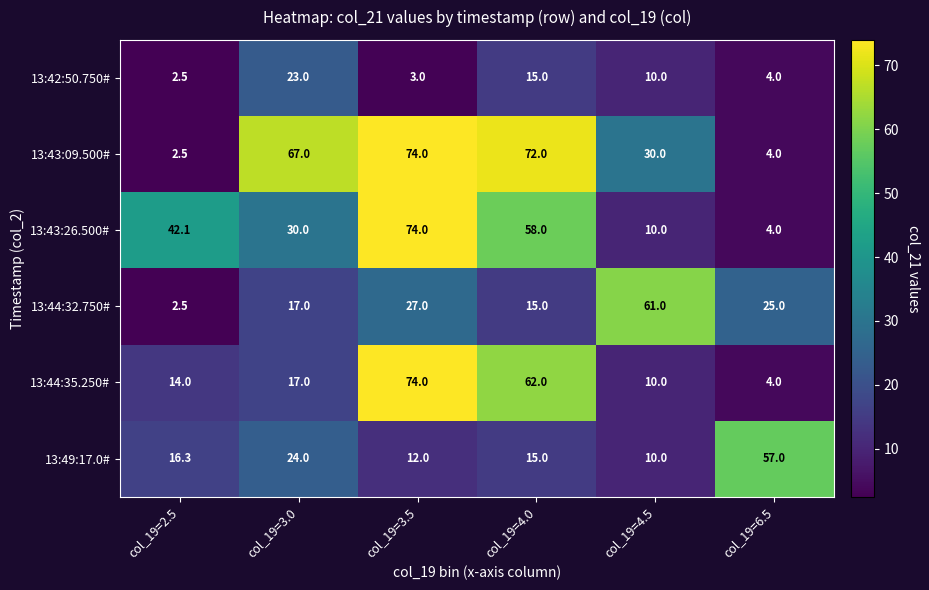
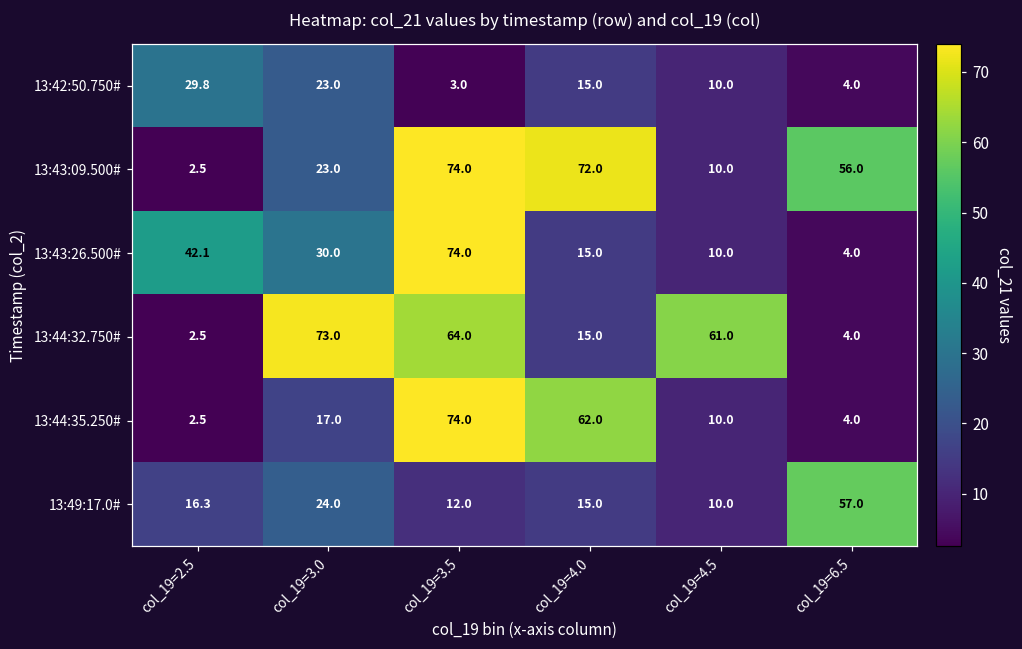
13:42:50.750#, col_19=2.5: 2.5 -> 29.8
13:43:09.500#, col_19=3.0: 67.0 -> 23.0
13:43:09.500#, col_19=4.5: 30.0 -> 10.0
13:43:09.500#, col_19=6.5: 4.0 -> 56.0
13:43:26.500#, col_19=4.0: 58.0 -> 15.0
13:44:32.750#, col_19=3.0: 17.0 -> 73.0
13:44:32.750#, col_19=3.5: 27.0 -> 64.0
13:44:32.750#, col_19=6.5: 25.0 -> 4.0
13:44:35.250#, col_19=2.5: 14.0 -> 2.5
